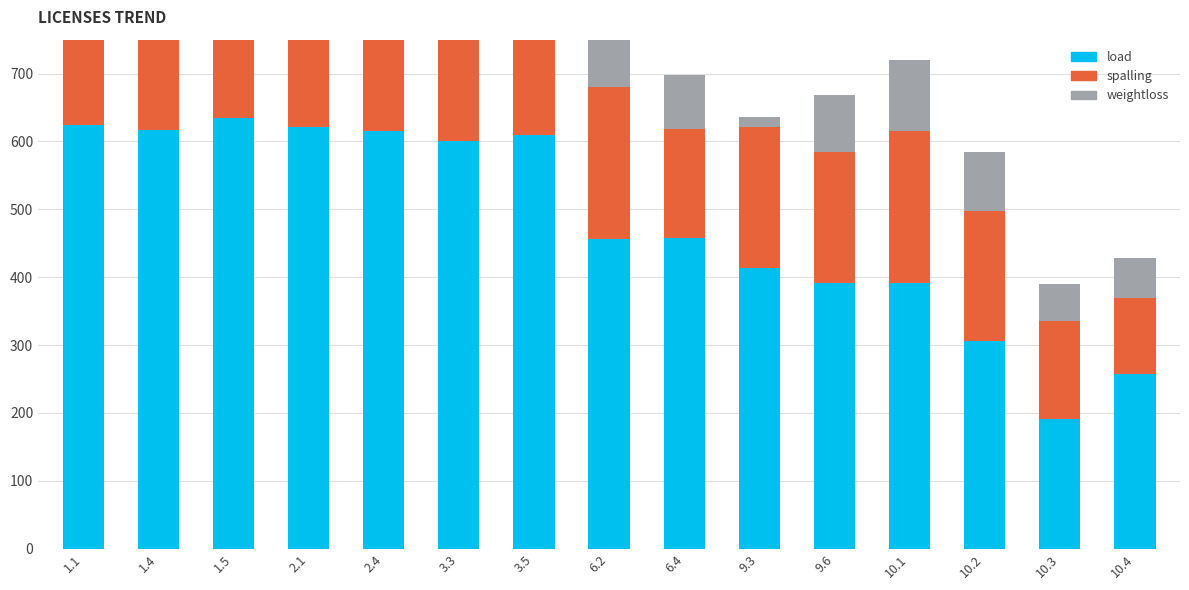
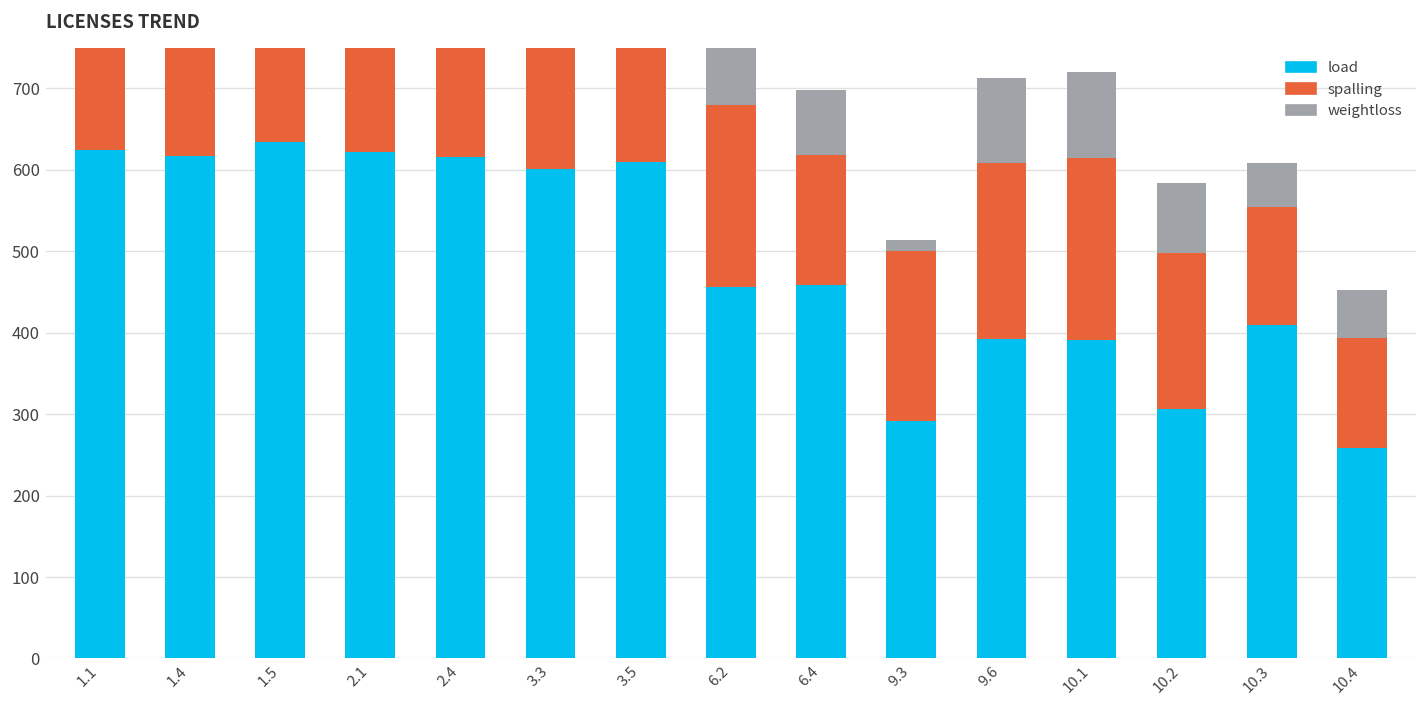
load, 9.3: 410 -> 290
spalling, 9.6: 190 -> 220
weightloss, 9.6: 80 -> 110
load, 10.3: 190 -> 410
spalling, 10.4: 110 -> 140
